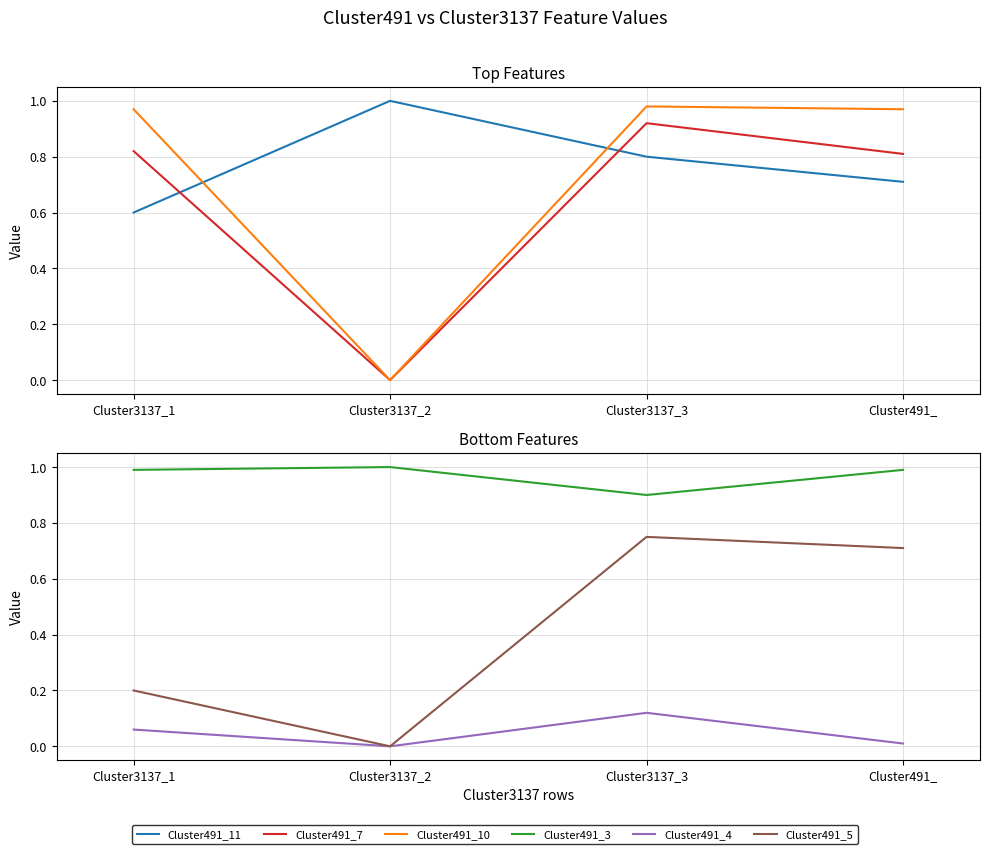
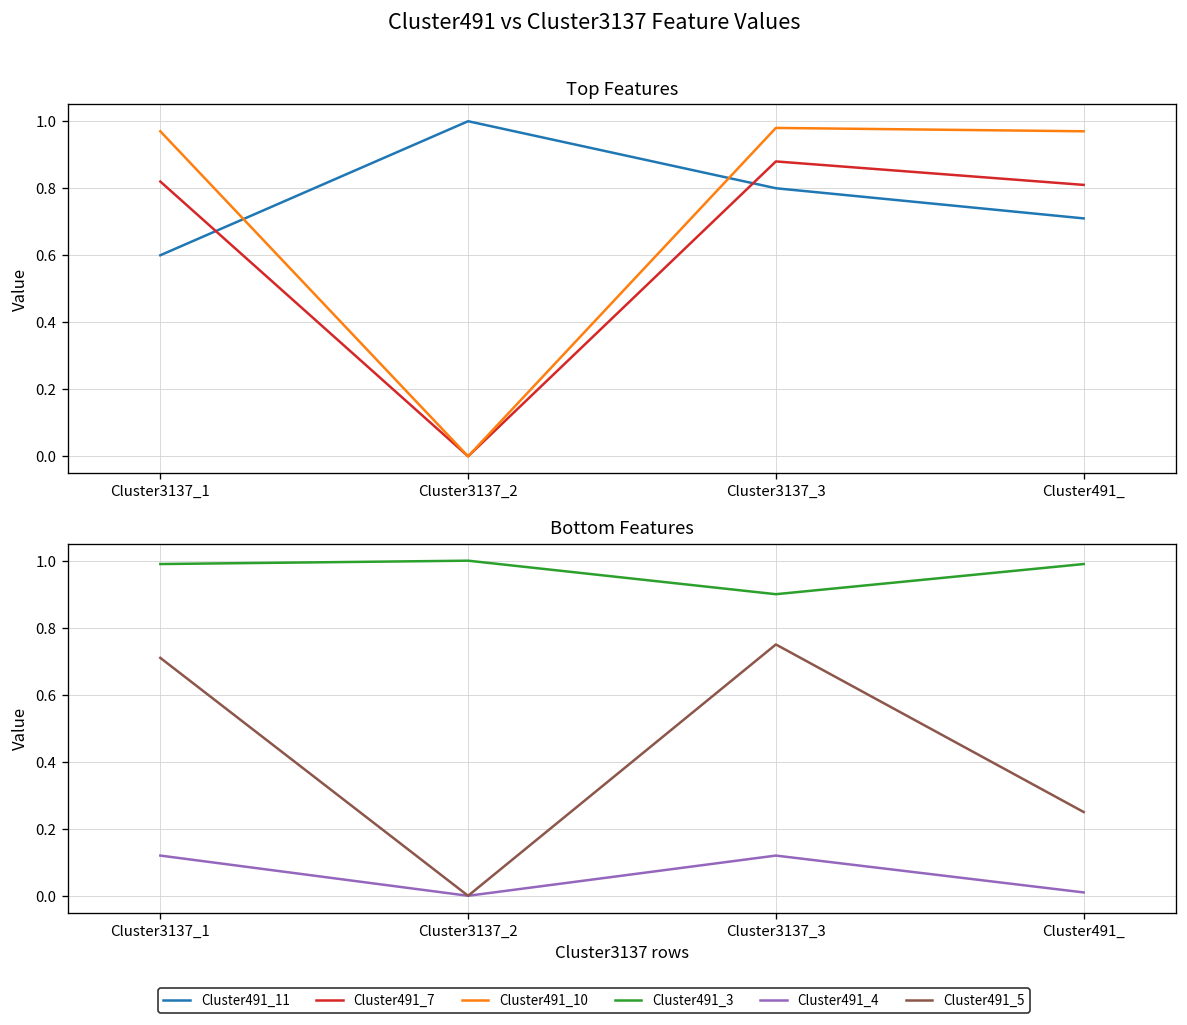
Top Features, Cluster491_7, Cluster3137_3: 0.92 -> 0.88
Bottom Features, Cluster491_4, Cluster3137_1: 0.06 -> 0.12
Bottom Features, Cluster491_5, Cluster3137_1: 0.20 -> 0.71
Bottom Features, Cluster491_5, Cluster491_: 0.71 -> 0.25
